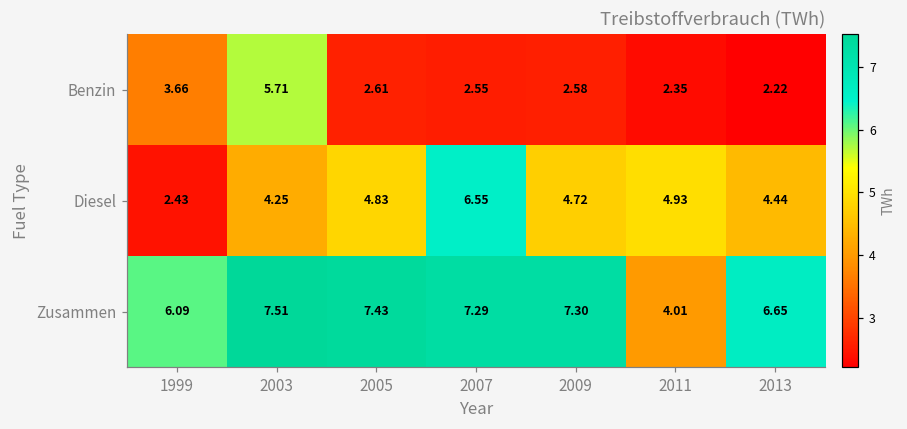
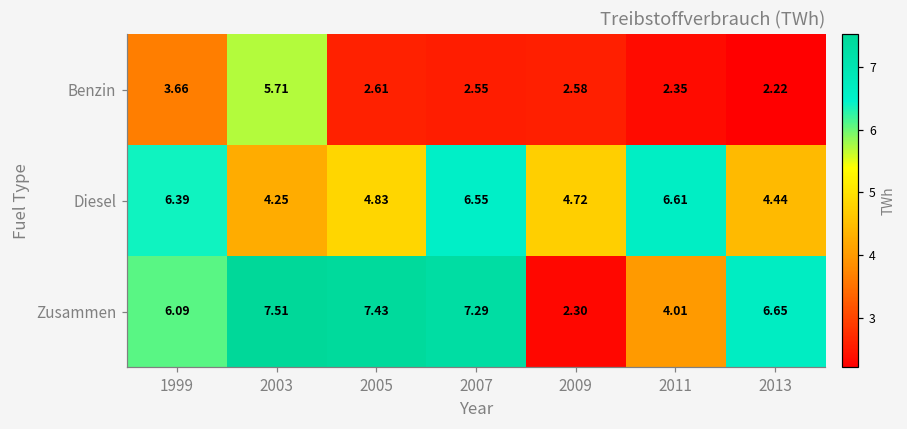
Diesel, 1999: 2.43 -> 6.39
Diesel, 2011: 4.93 -> 6.61
Zusammen, 2009: 7.30 -> 2.30
